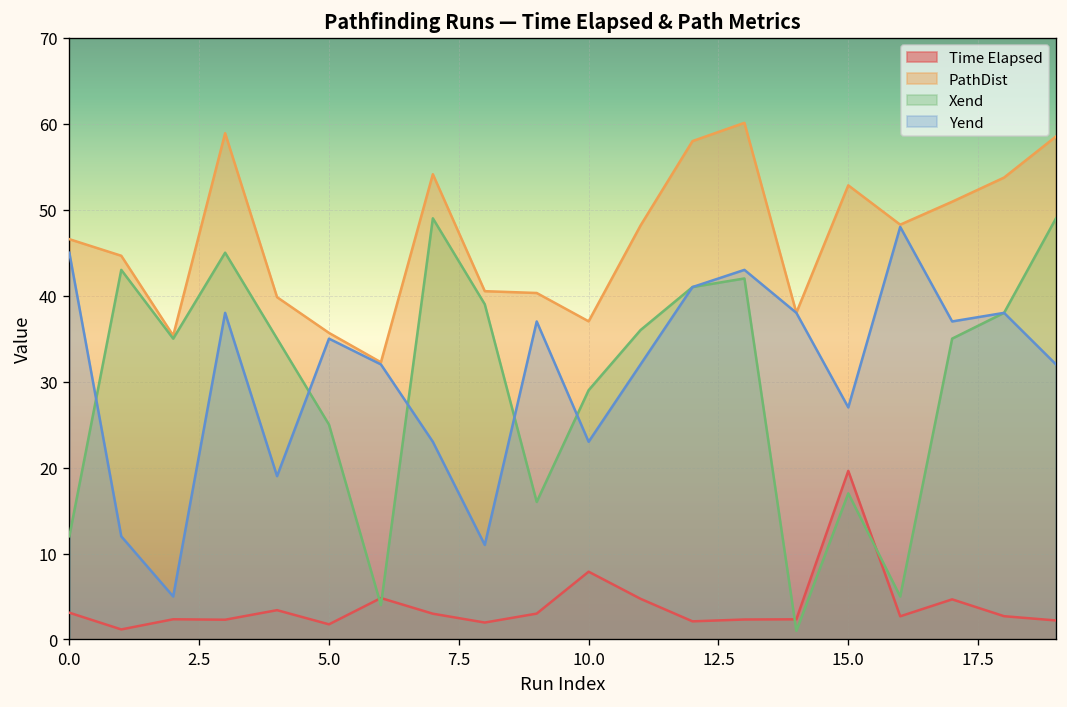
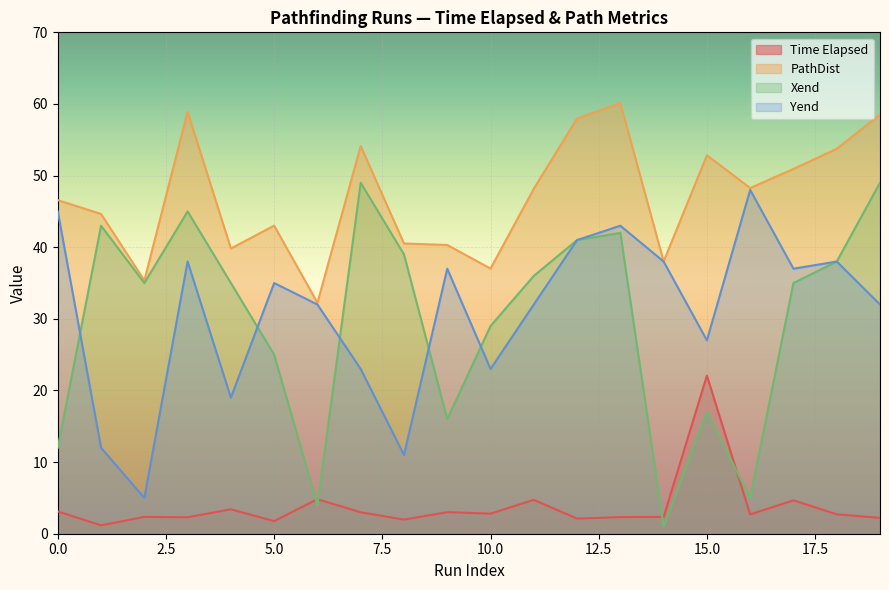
PathDist, 5.0: 36 -> 43
Time Elapsed, 10.0: 8 -> 3
Time Elapsed, 15.0: 20 -> 22
